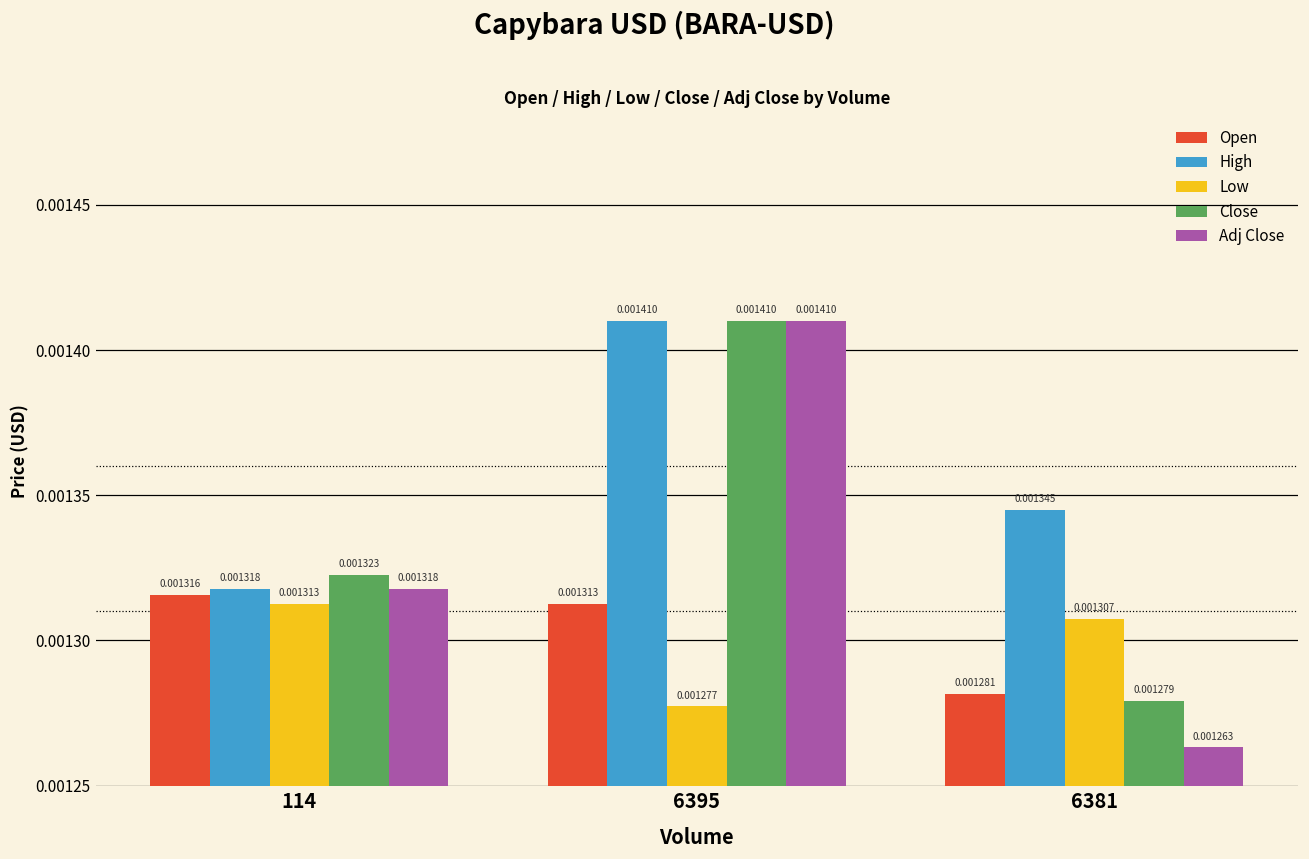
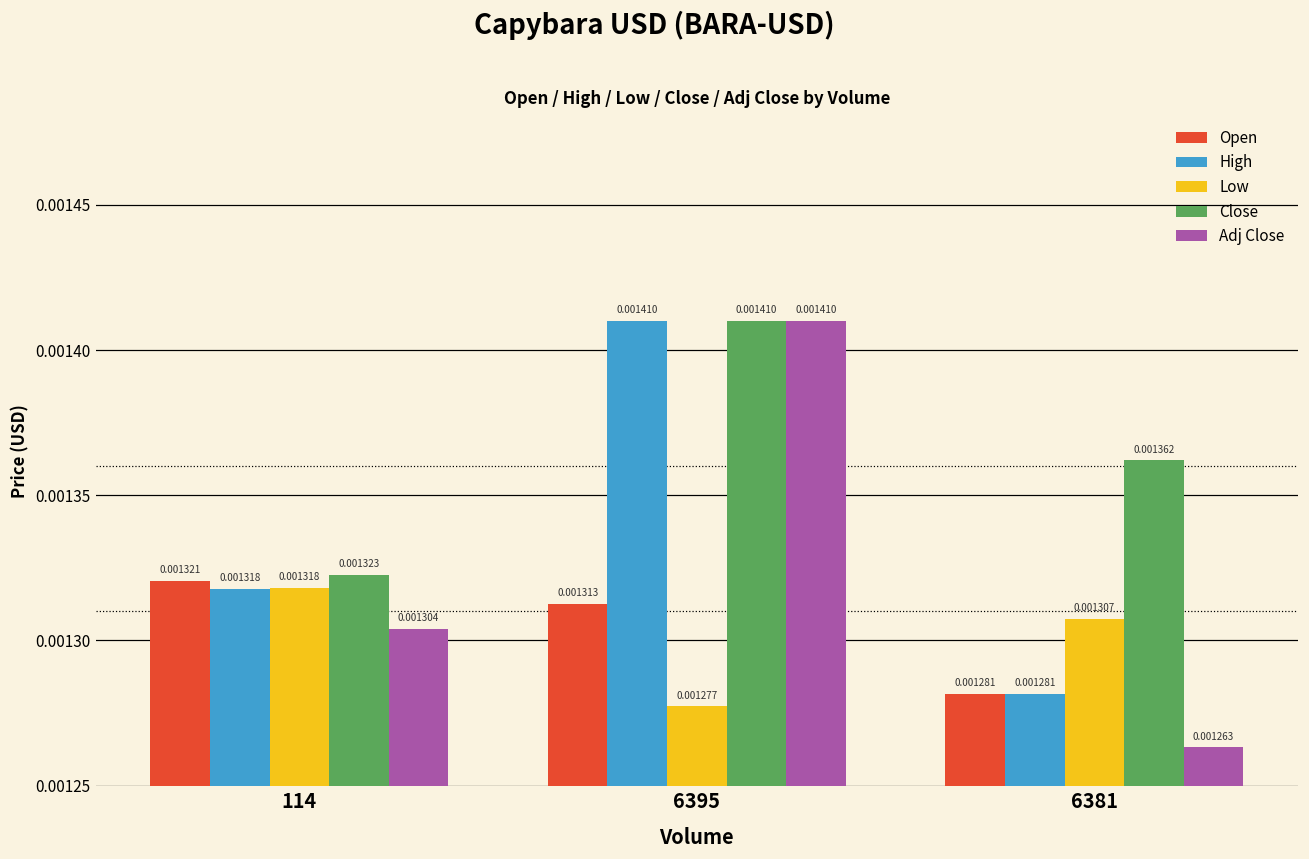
Open, 114: 0.001316 -> 0.001321
Low, 114: 0.001313 -> 0.001318
Adj Close, 114: 0.001318 -> 0.001304
High, 6381: 0.001345 -> 0.001281
Close, 6381: 0.001279 -> 0.001362
